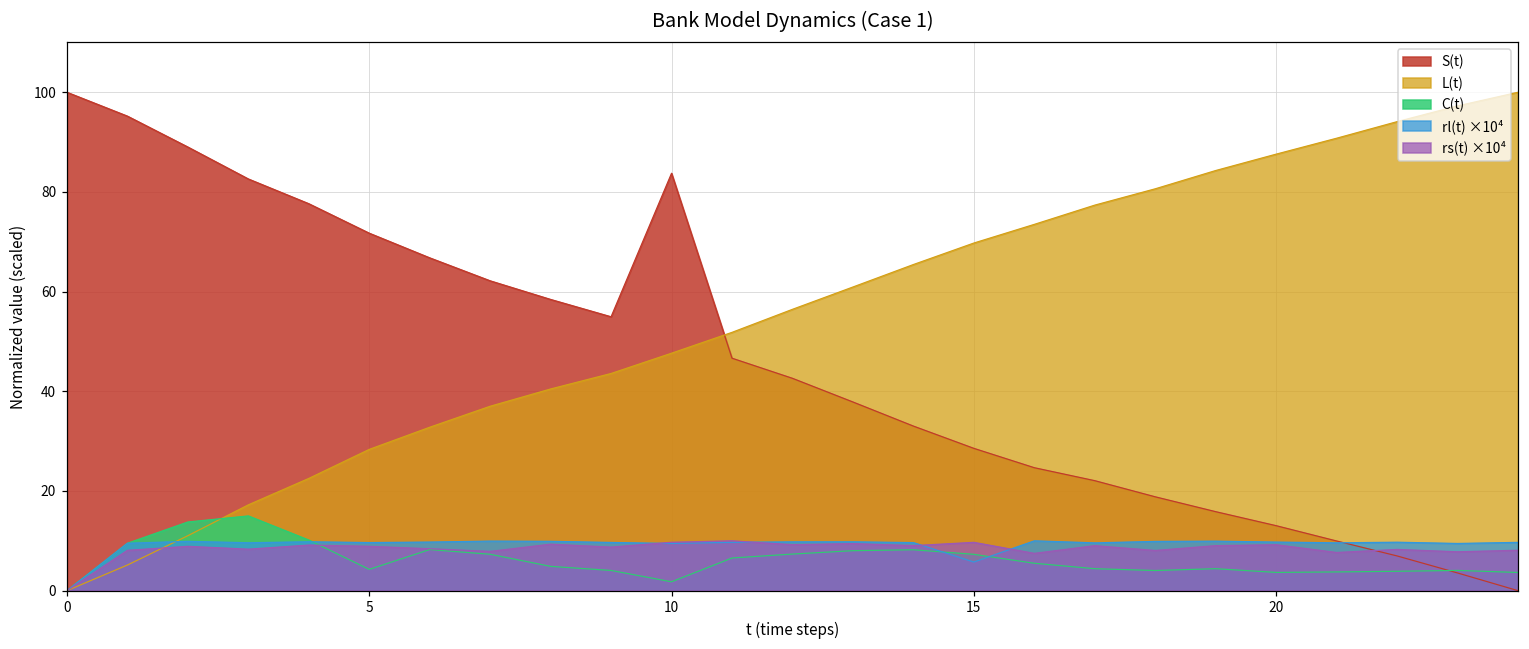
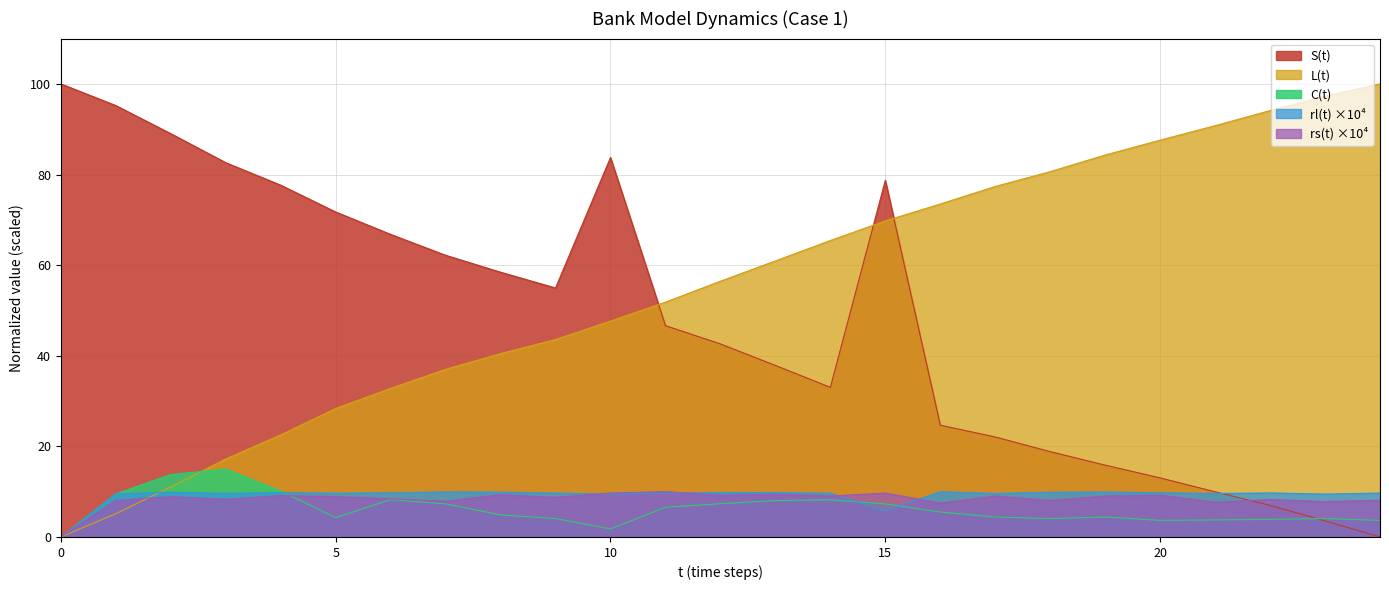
S(t), 15: 29 -> 79
